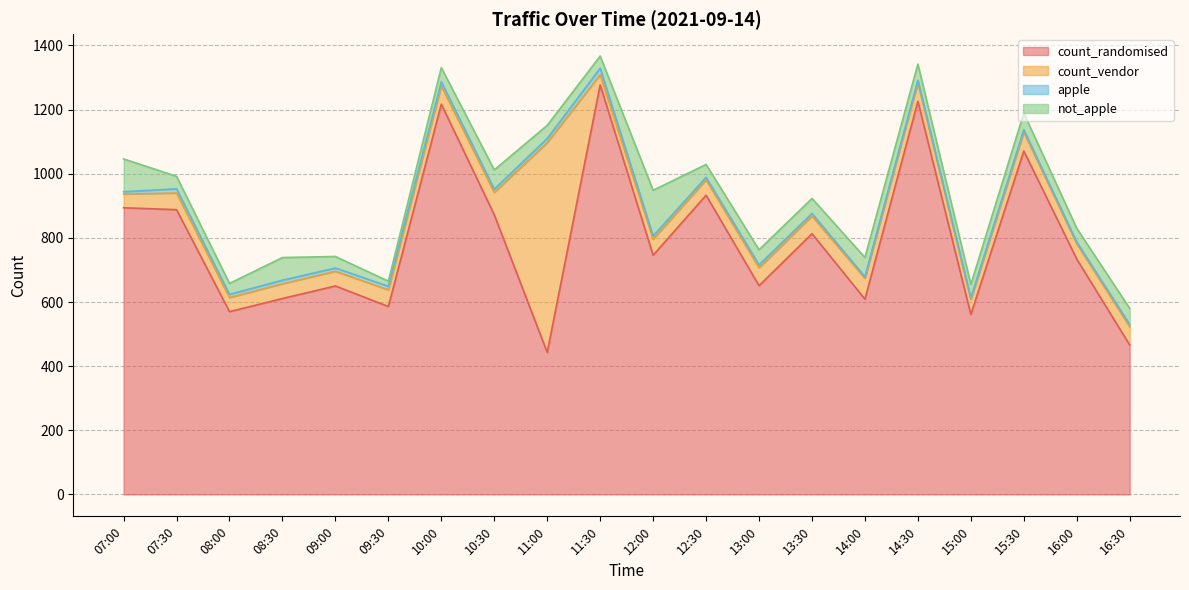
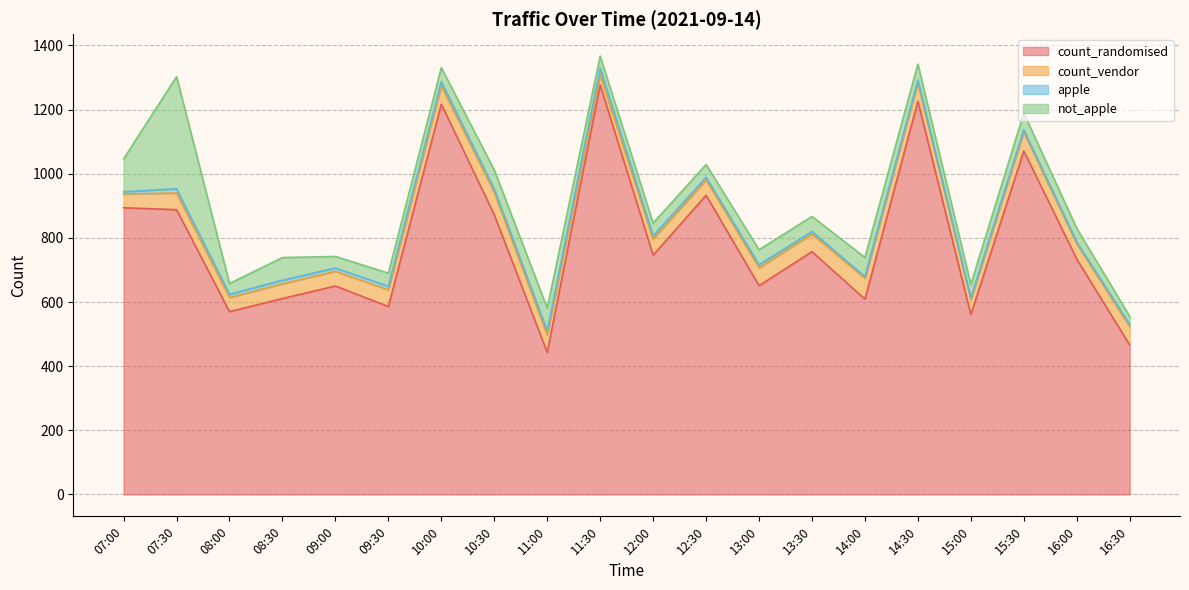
not_apple, 07:30: 40 -> 350
not_apple, 09:30: 20 -> 40
count_vendor, 11:00: 650 -> 50
not_apple, 11:00: 40 -> 70
not_apple, 12:00: 140 -> 40
count_randomised, 13:30: 810 -> 760
not_apple, 16:30: 50 -> 30
